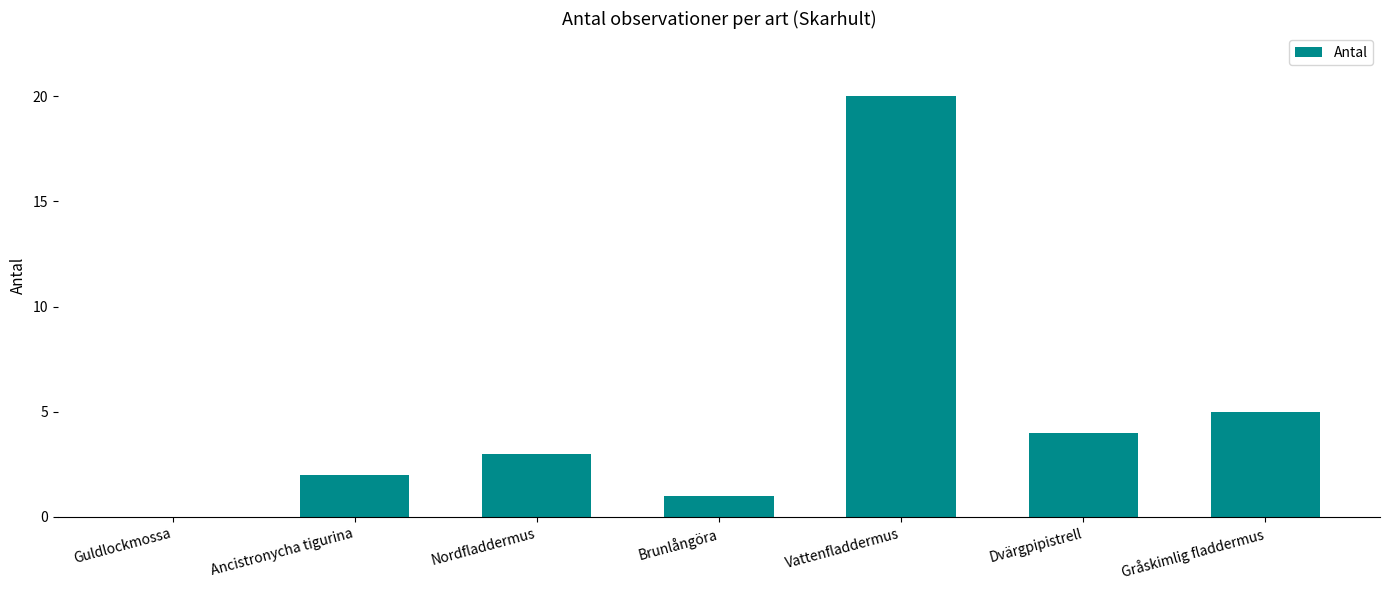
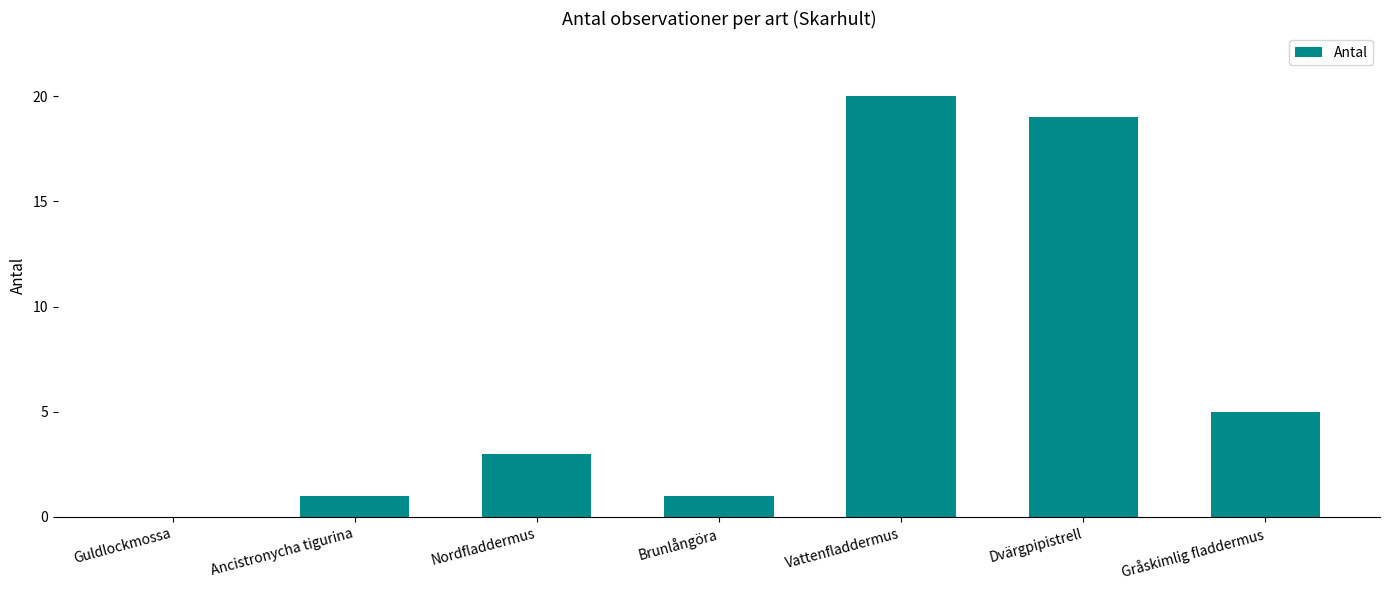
Ancistronycha tigurina: 2 -> 1
Dvärgpipistrell: 4 -> 19
